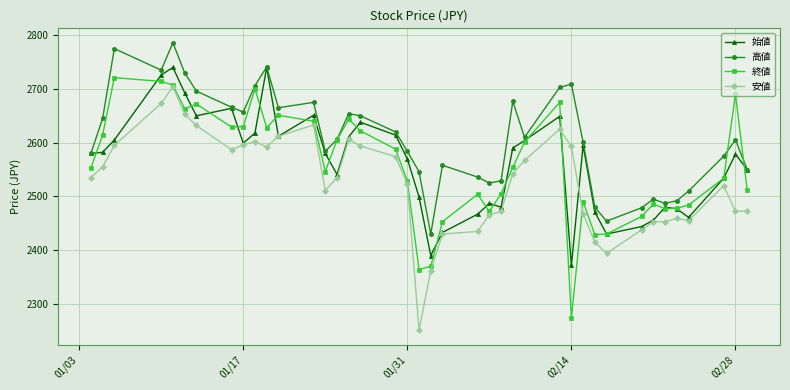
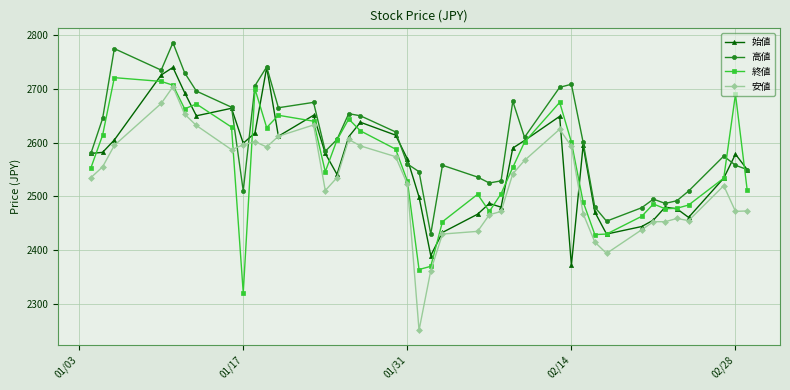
高値, 01/17: 2660 -> 2510
終値, 01/17: 2630 -> 2320
高値, 01/31: 2580 -> 2560
終値, 02/14: 2270 -> 2600
高値, 02/28: 2610 -> 2560
